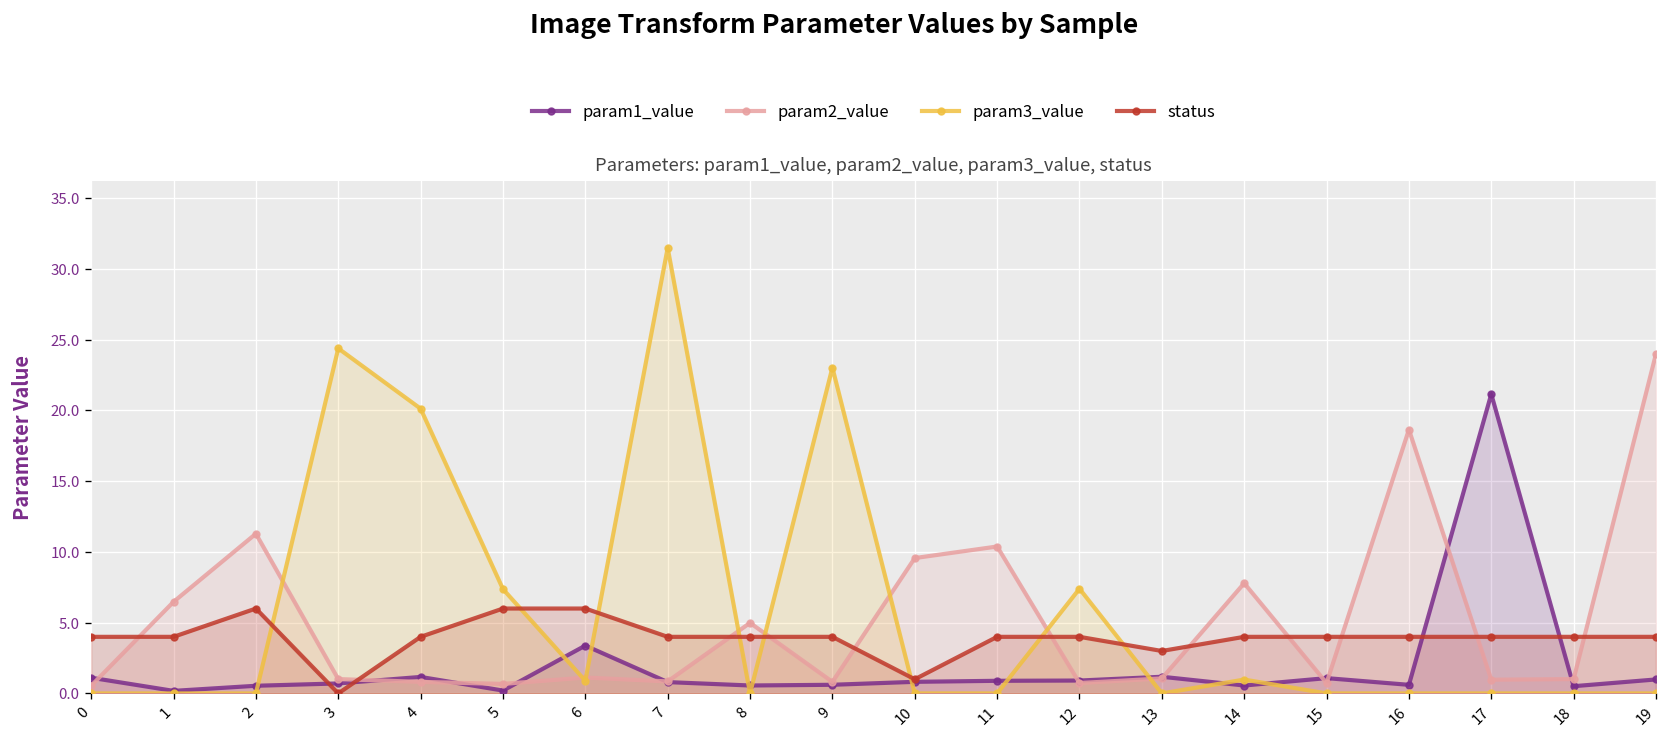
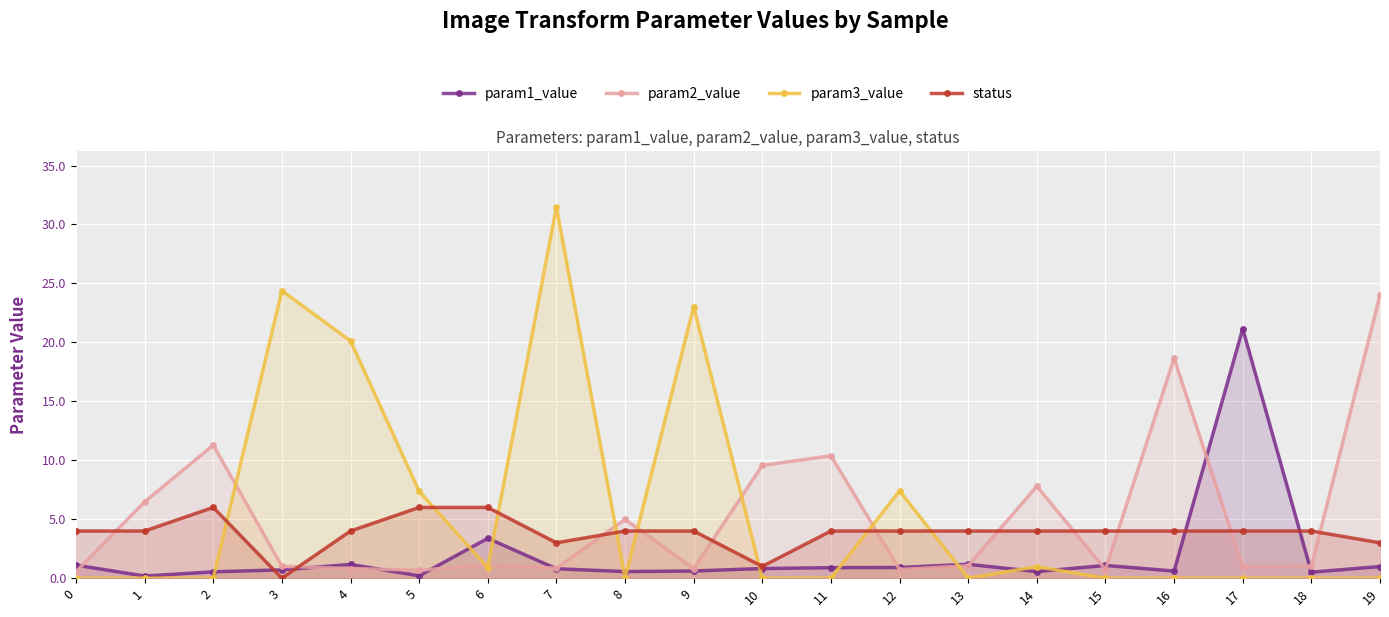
status, 7: 4 -> 3
status, 13: 3 -> 4
status, 19: 4 -> 3
